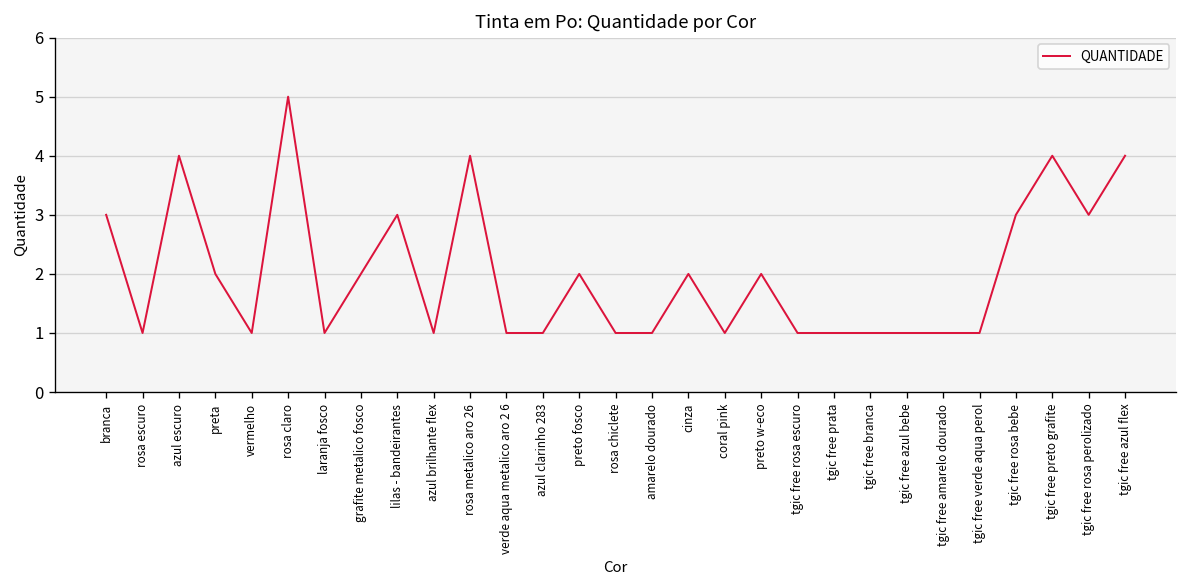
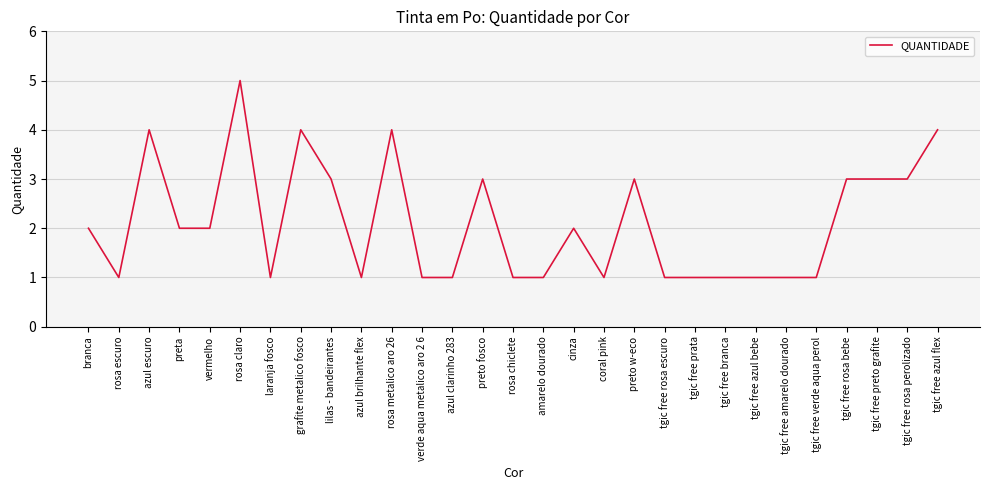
branca: 3 -> 2
vermelho: 1 -> 2
grafite metalico fosco: 2 -> 4
preto fosco: 2 -> 3
preto w-eco: 2 -> 3
tgic free preto grafite: 4 -> 3
